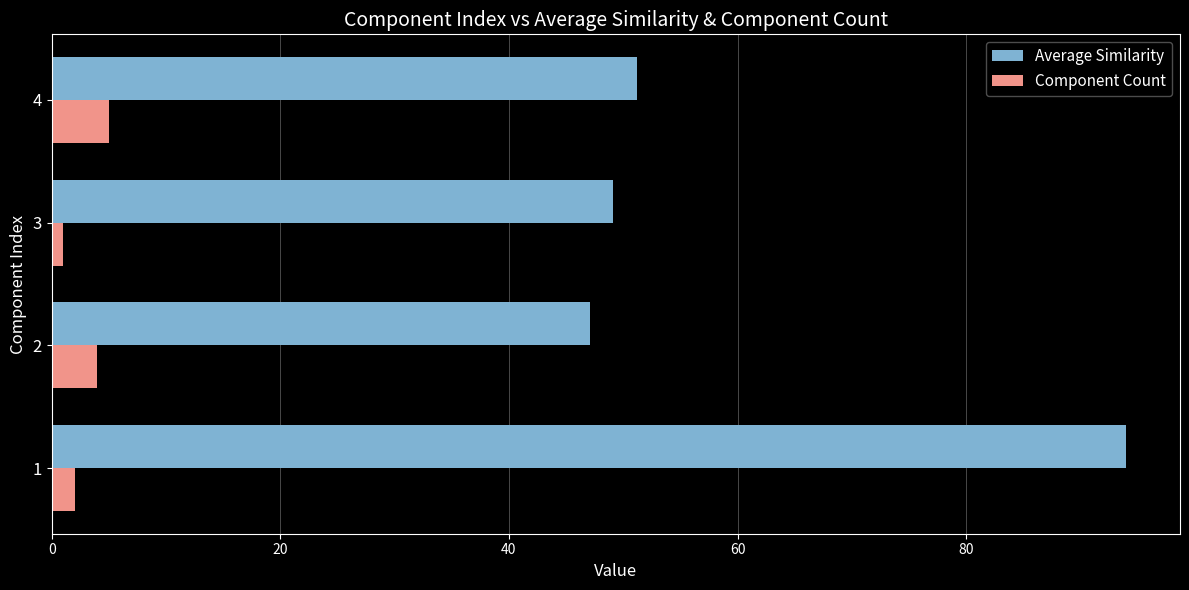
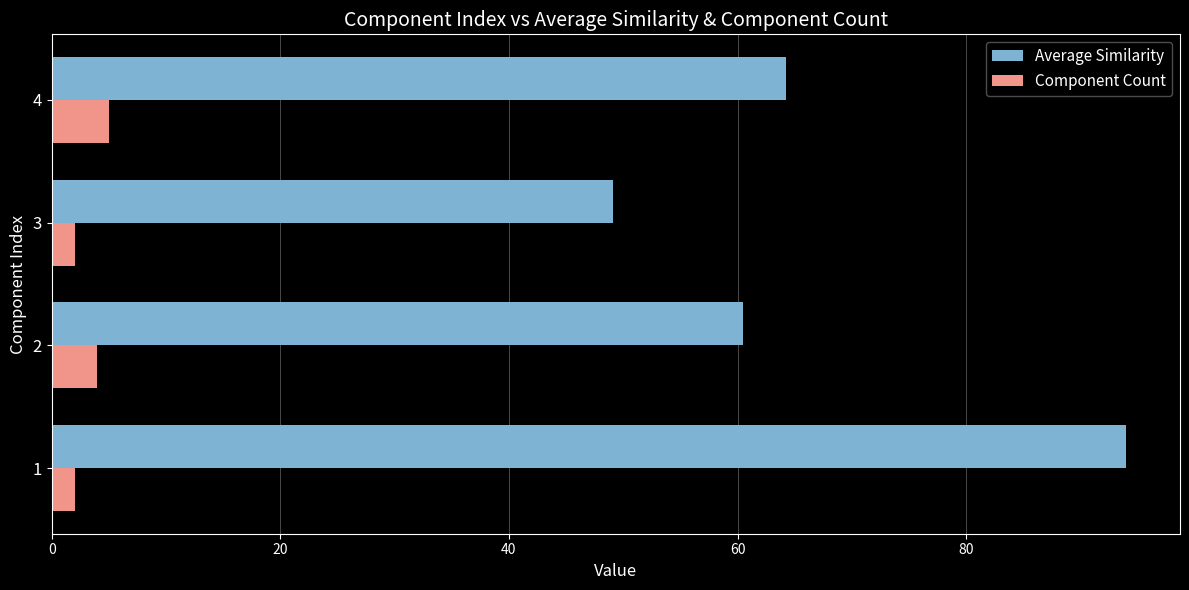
Average Similarity, 4: 51.2 -> 64.2
Component Count, 3: 1 -> 2
Average Similarity, 2: 47.1 -> 60.5
